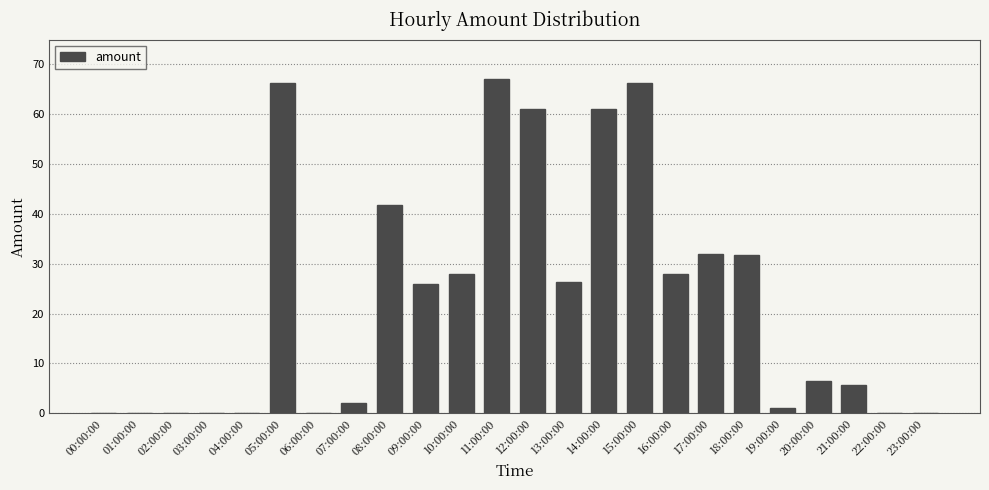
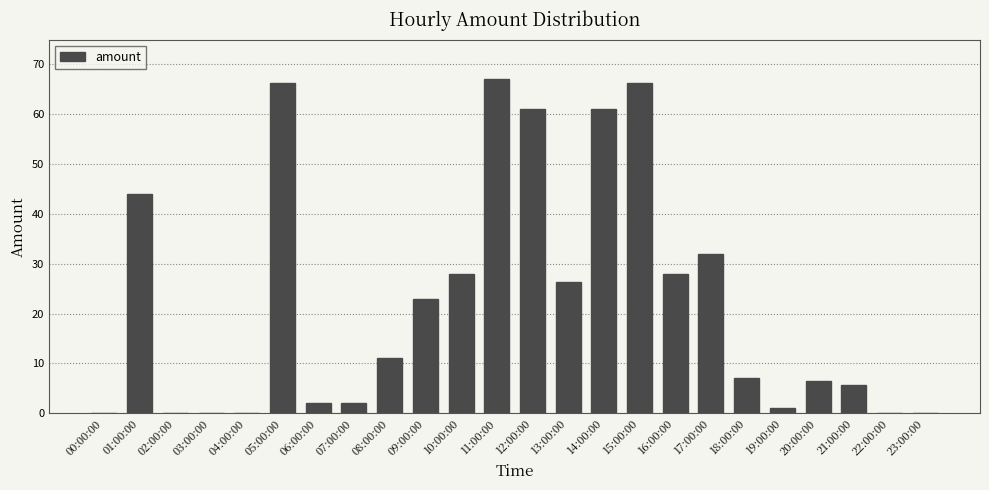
01:00:00: 0 -> 44
06:00:00: 0 -> 2
08:00:00: 42 -> 11
09:00:00: 26 -> 23
18:00:00: 32 -> 7
